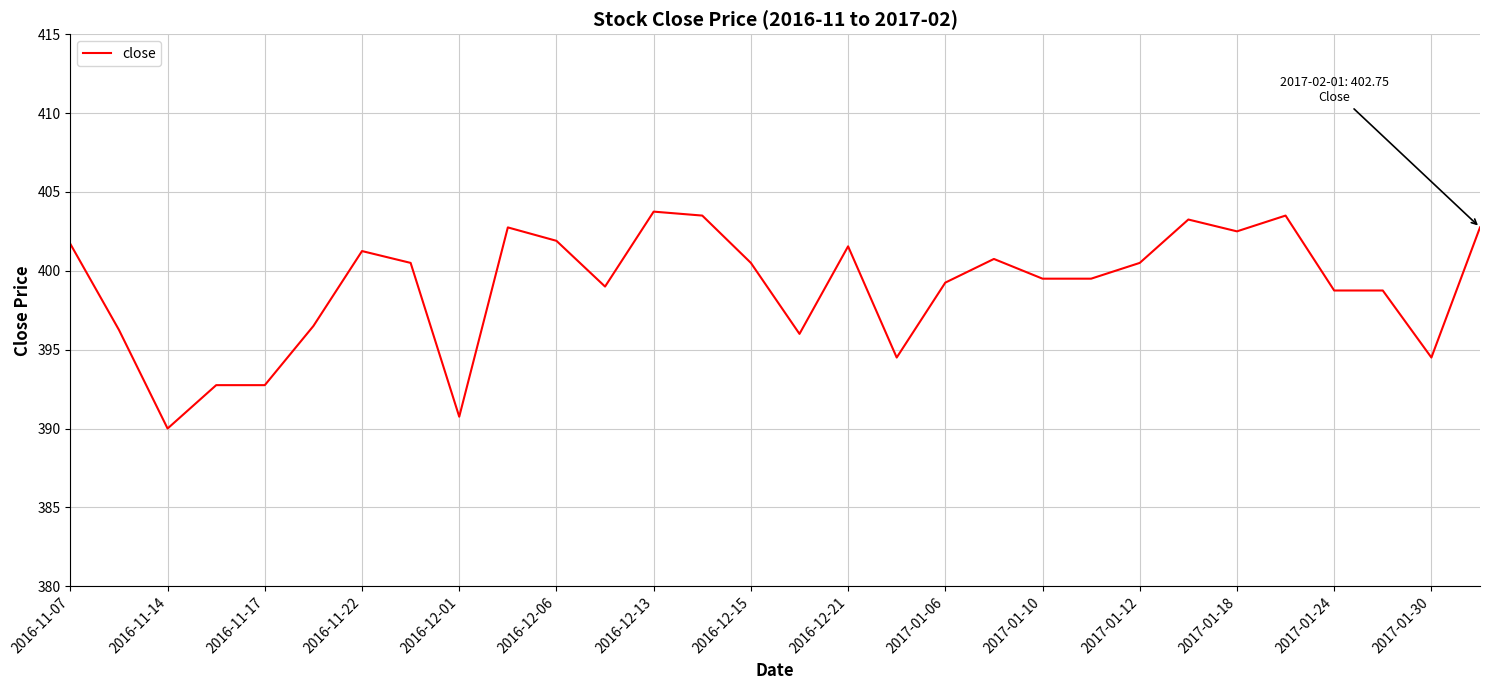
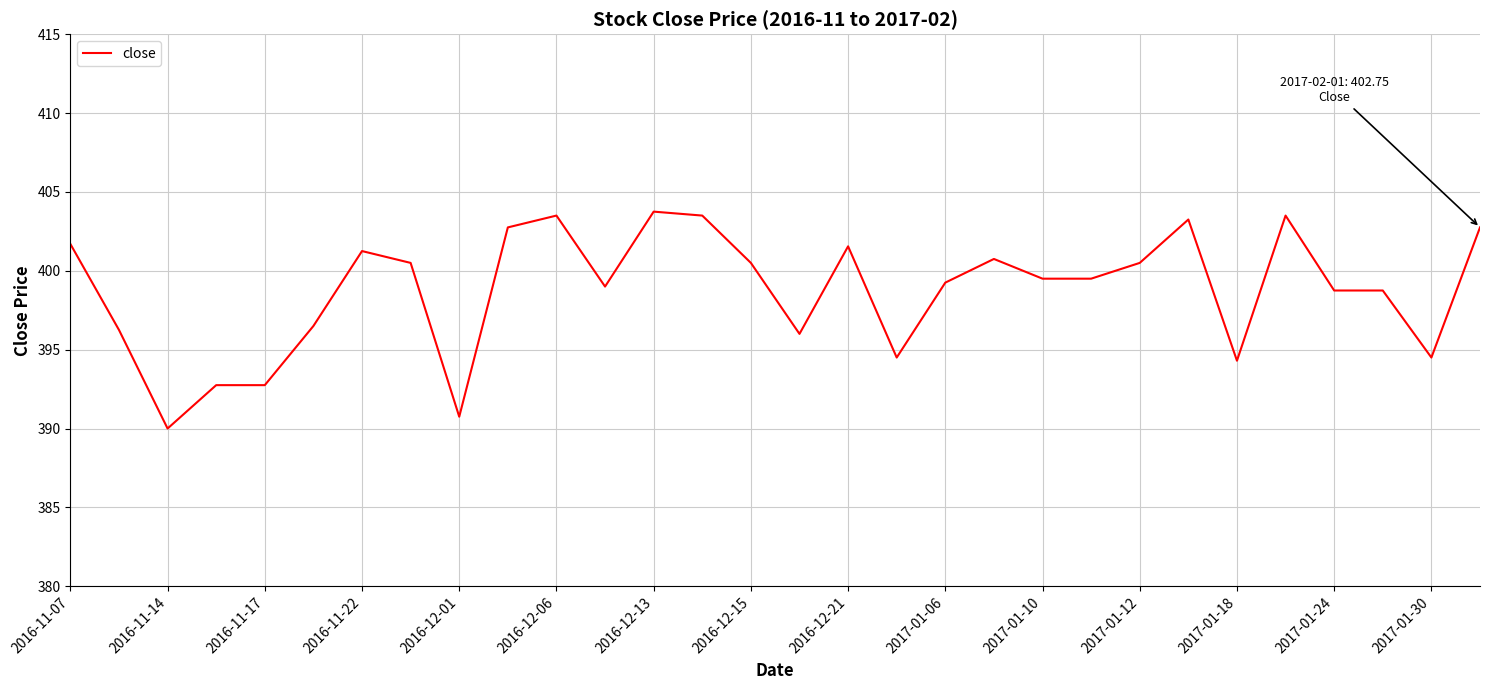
2016-12-06: 401.9 -> 403.5
2017-01-18: 402.5 -> 394.3
